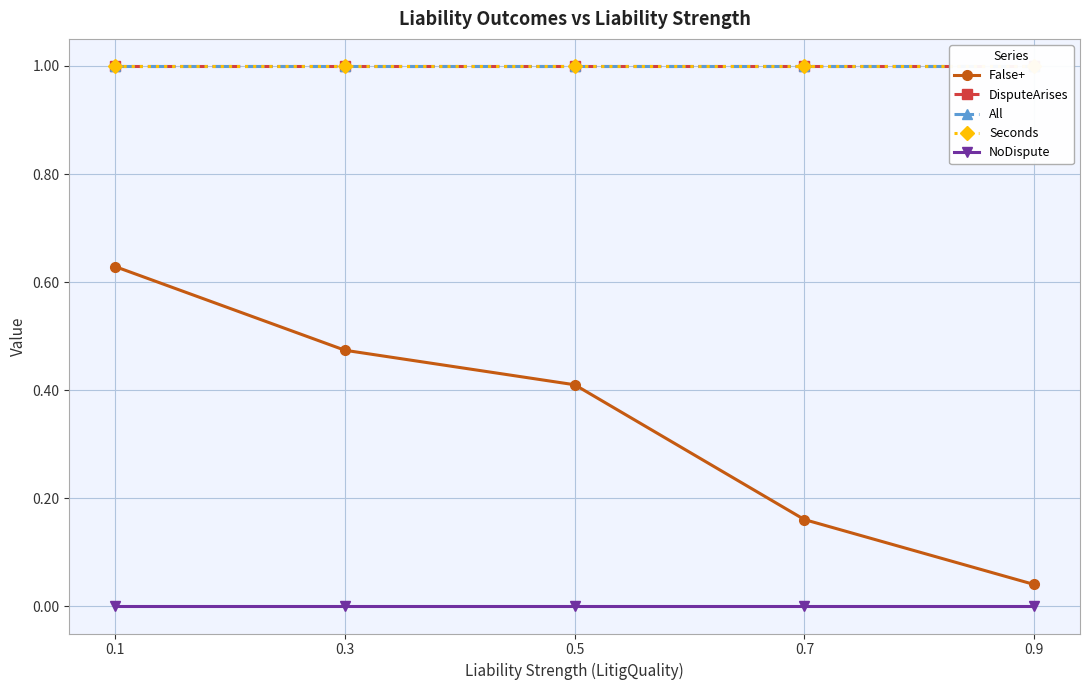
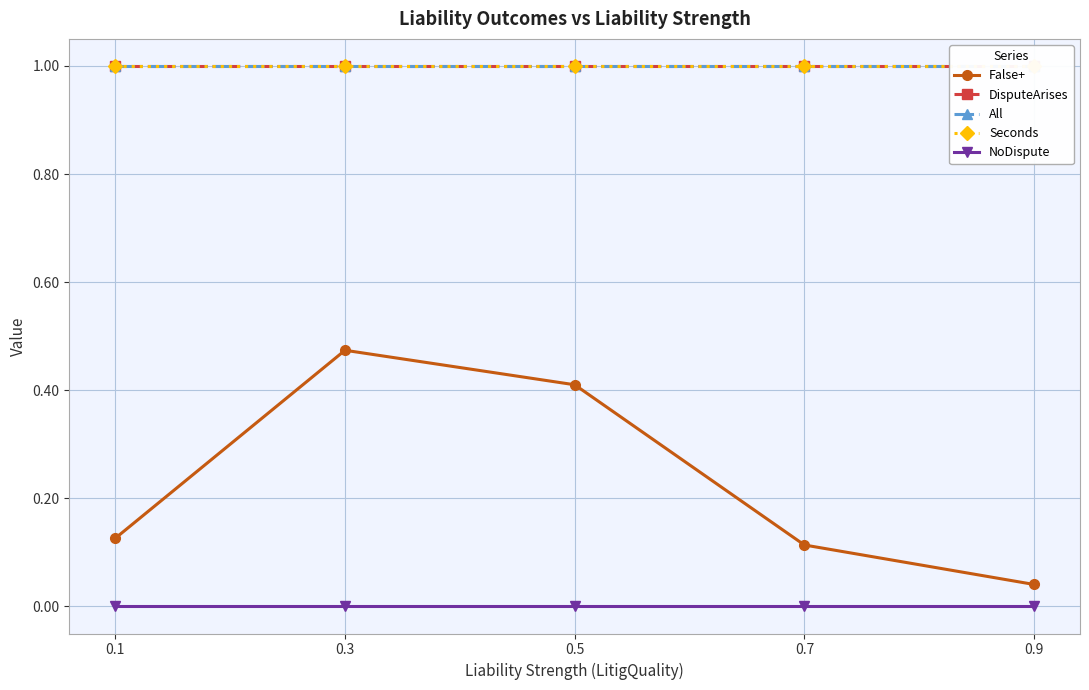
False+, 0.1: 0.63 -> 0.13
False+, 0.7: 0.16 -> 0.11
